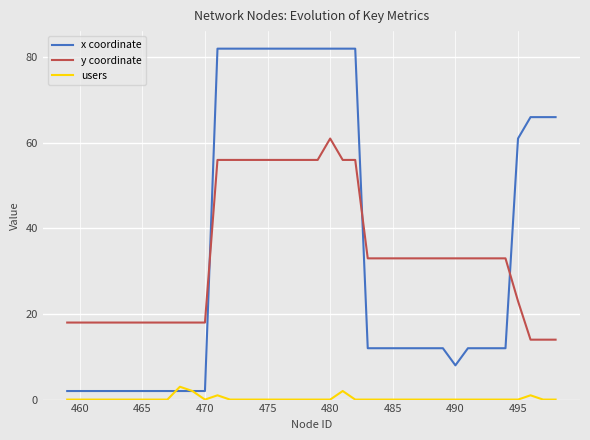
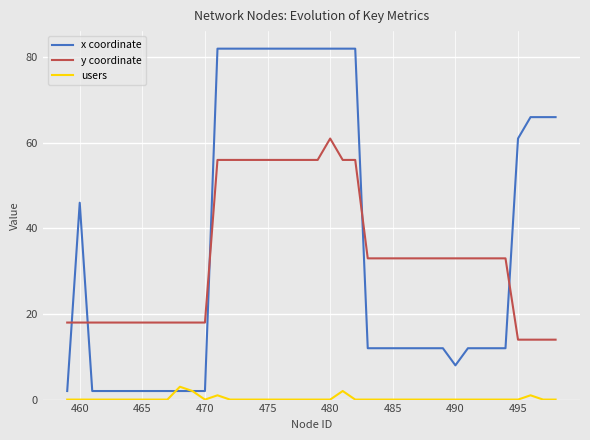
x coordinate, 460: 2 -> 46
y coordinate, 495: 23 -> 14
